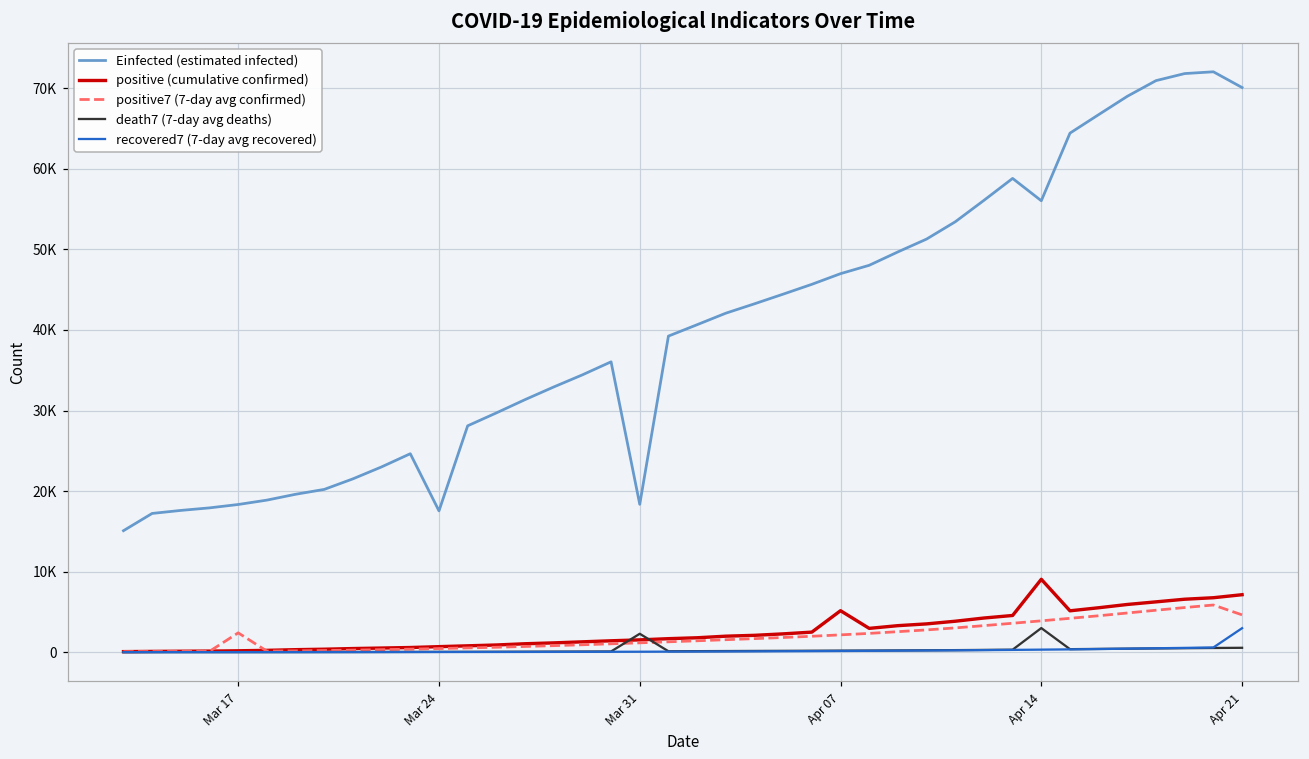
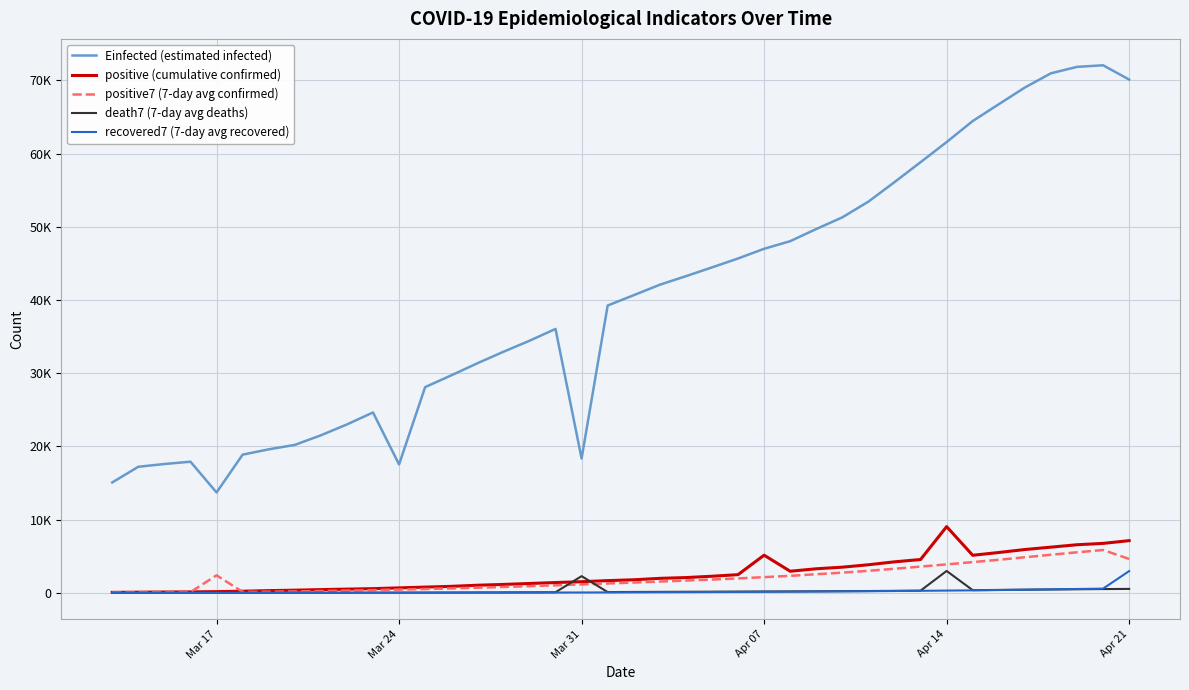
Einfected (estimated infected), Mar 17: 18000 -> 14000
Einfected (estimated infected), Apr 14: 56000 -> 62000
